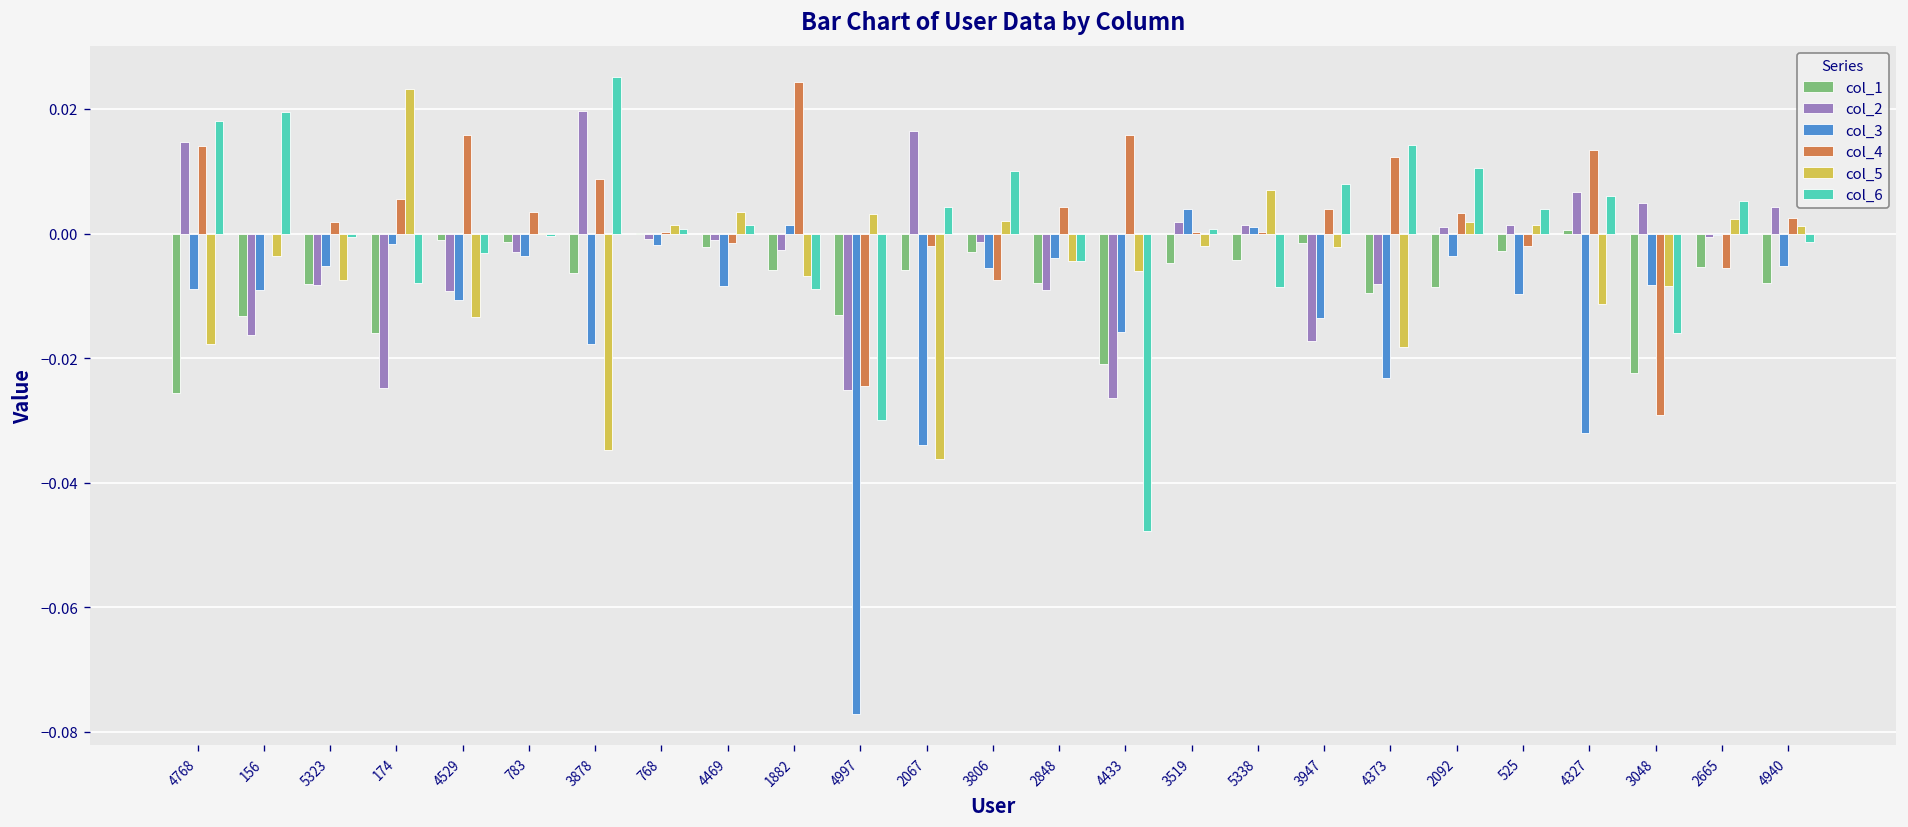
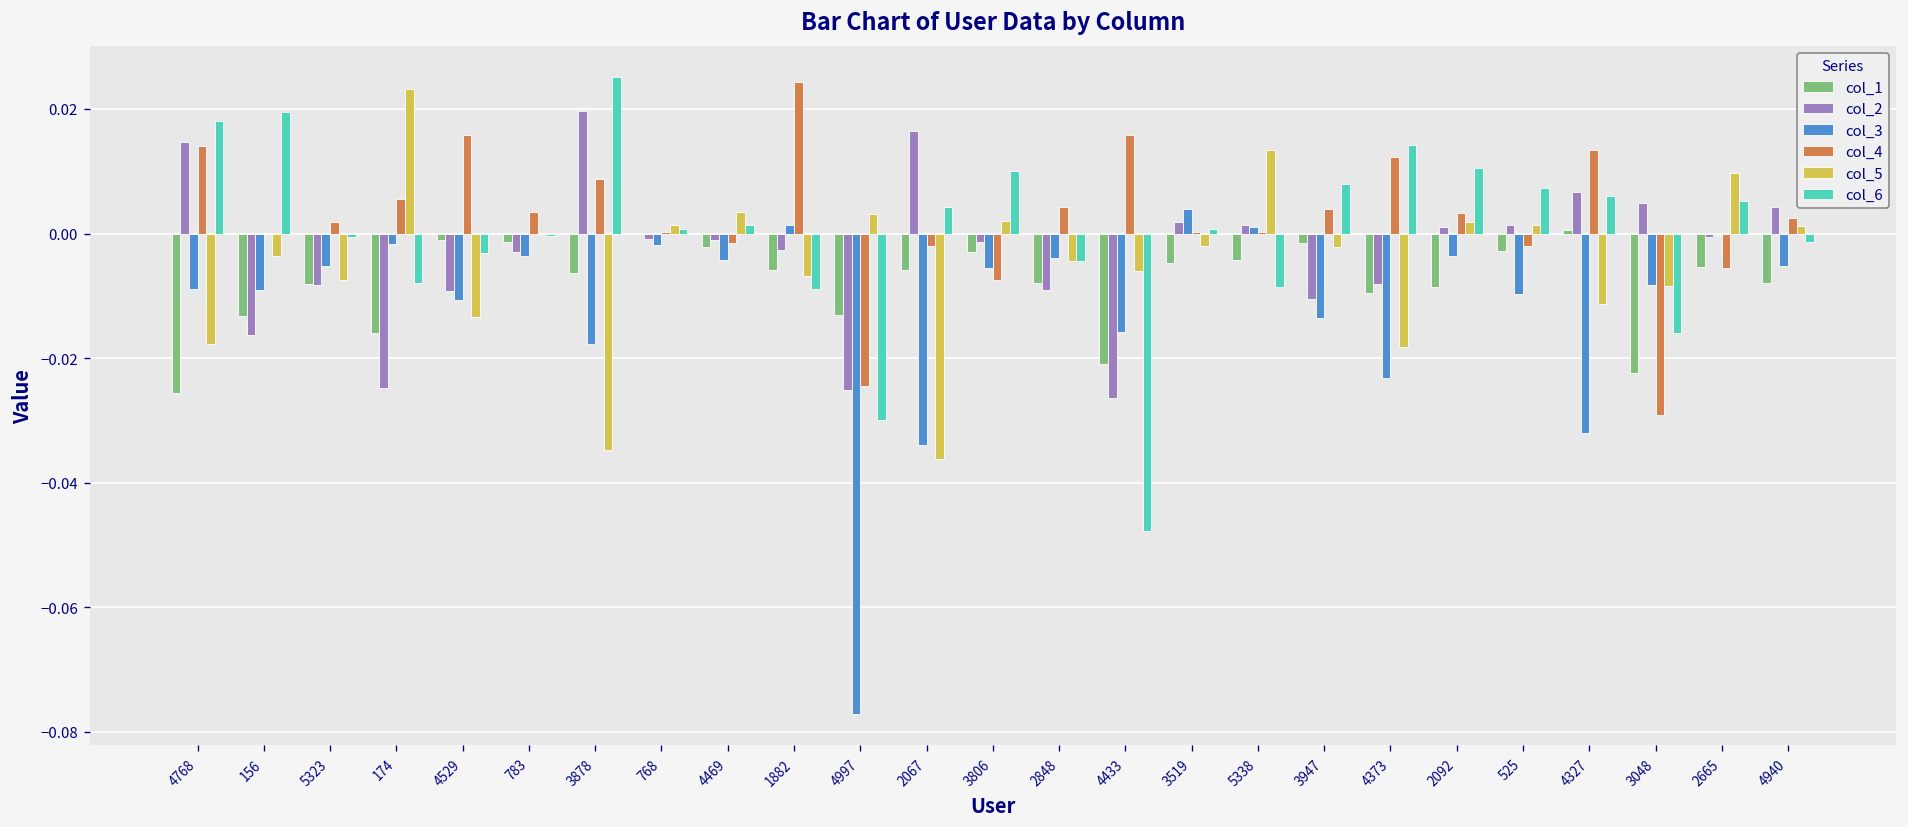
col_3, 4469: -0.008 -> -0.004
col_5, 5338: 0.007 -> 0.013
col_2, 3947: -0.017 -> -0.010
col_6, 525: 0.004 -> 0.007
col_5, 2665: 0.002 -> 0.010
